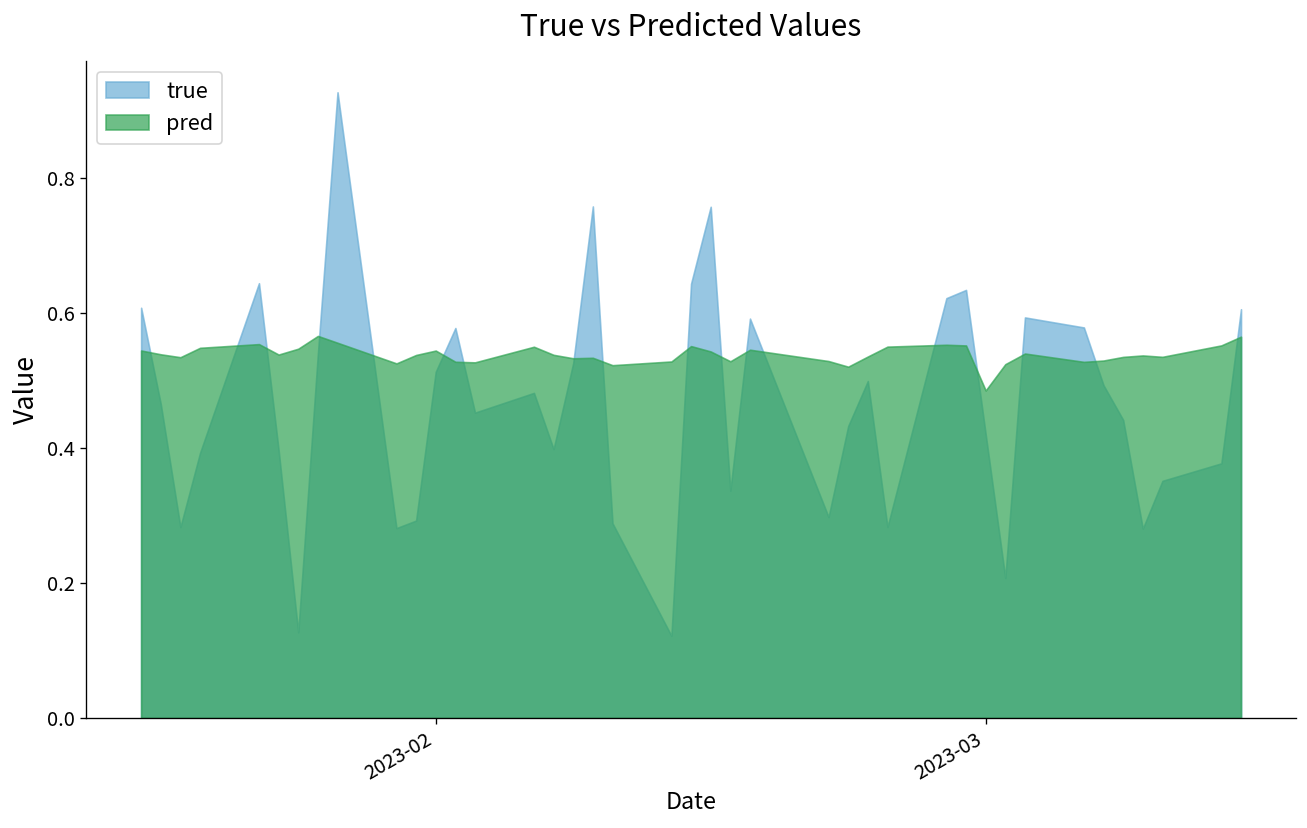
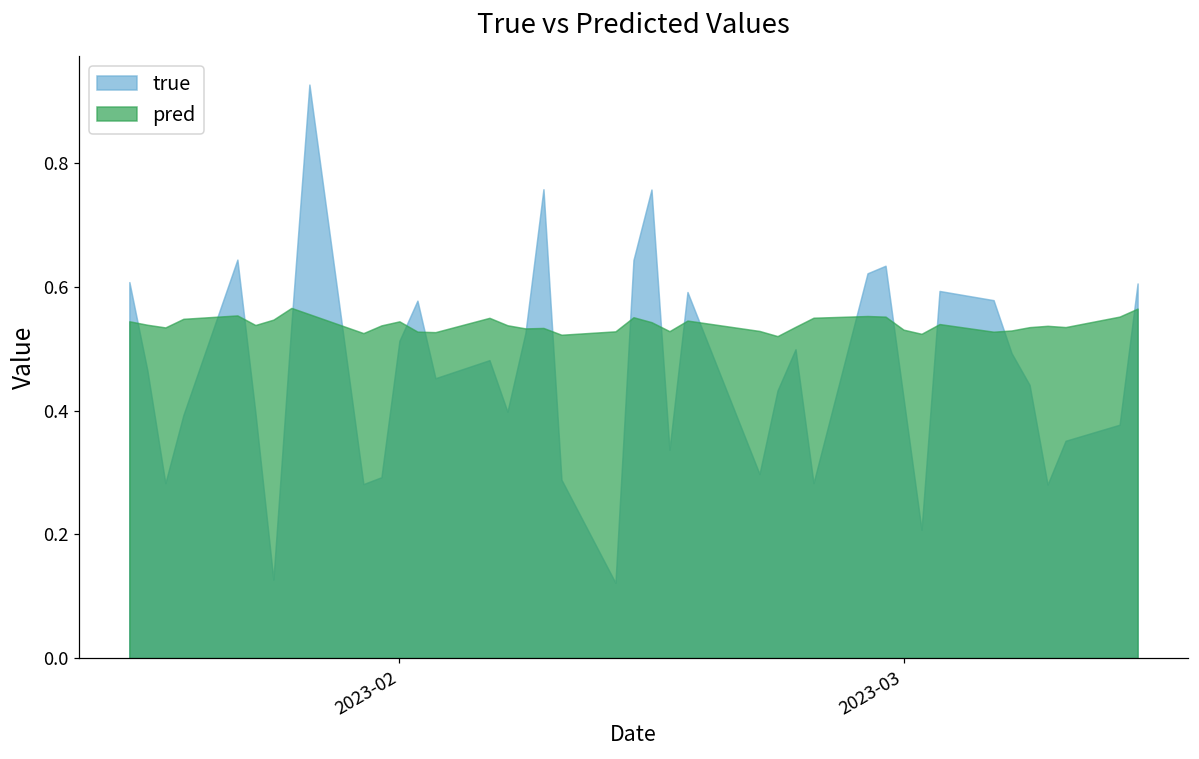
pred, 2023-03: 0.49 -> 0.53
